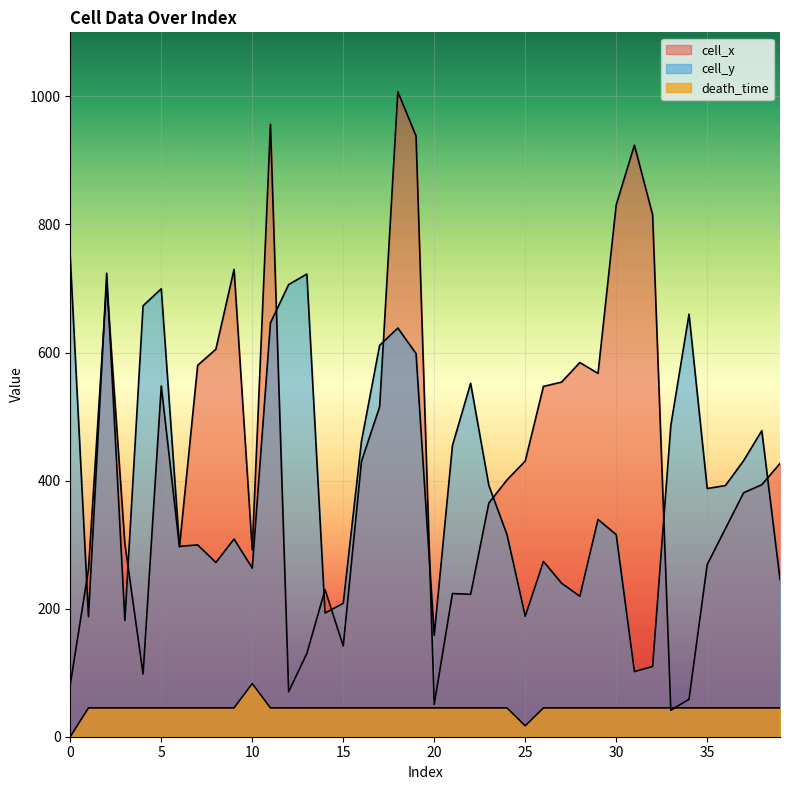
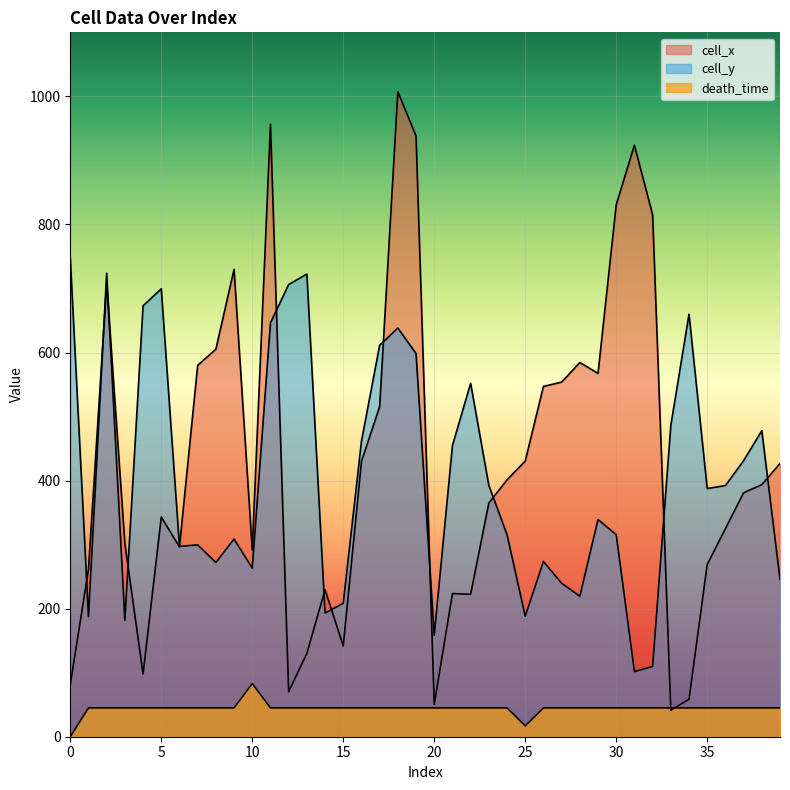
cell_x, 5: 550 -> 340
